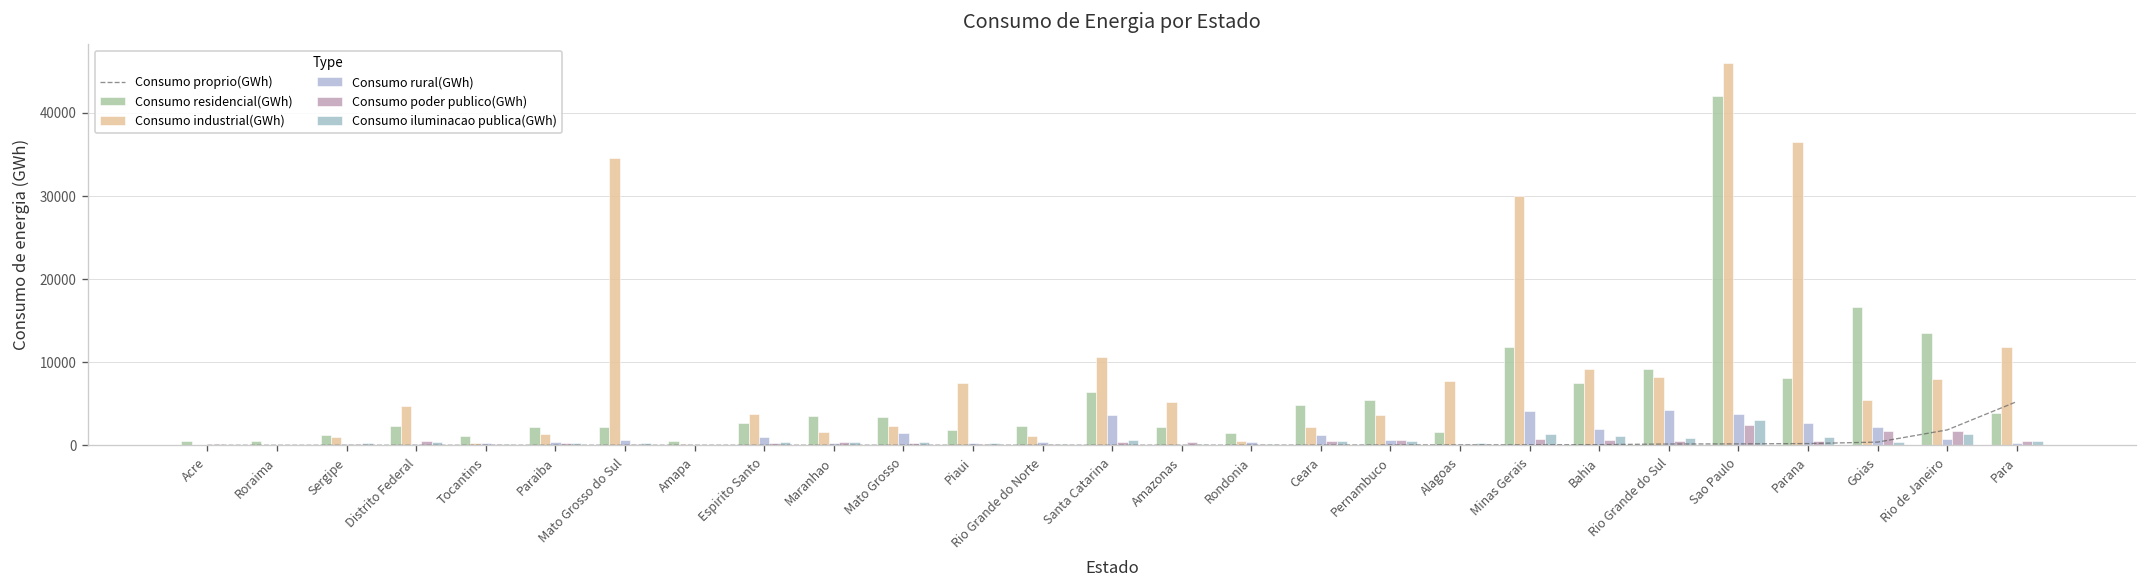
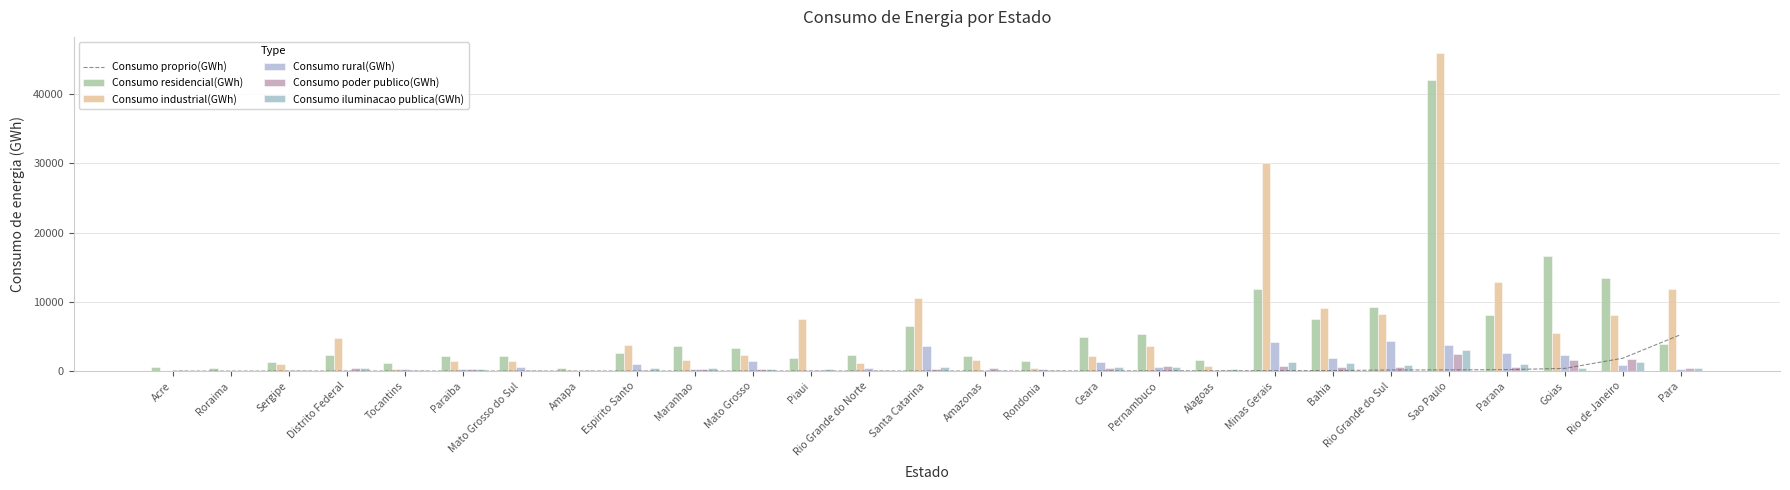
Consumo industrial(GWh), Mato Grosso do Sul: 35000 -> 1000
Consumo industrial(GWh), Amazonas: 5000 -> 2000
Consumo industrial(GWh), Alagoas: 8000 -> 1000
Consumo industrial(GWh), Parana: 36000 -> 13000
